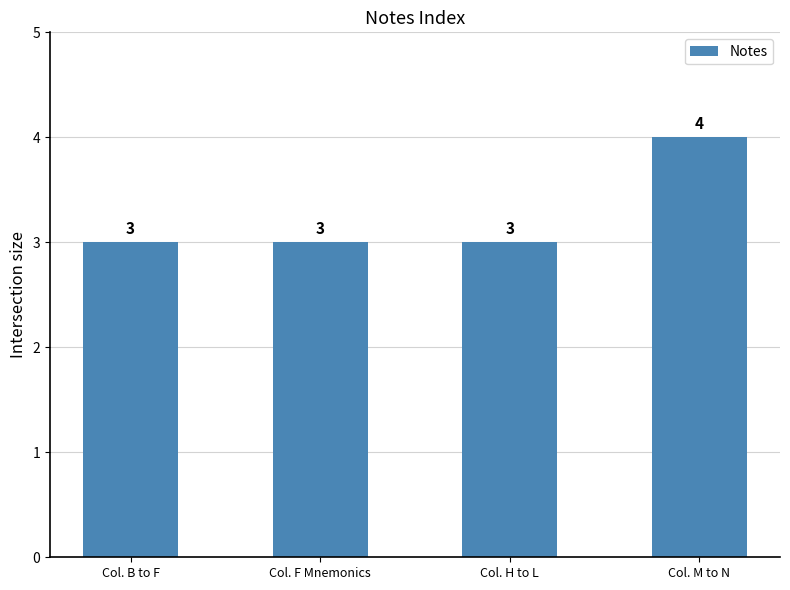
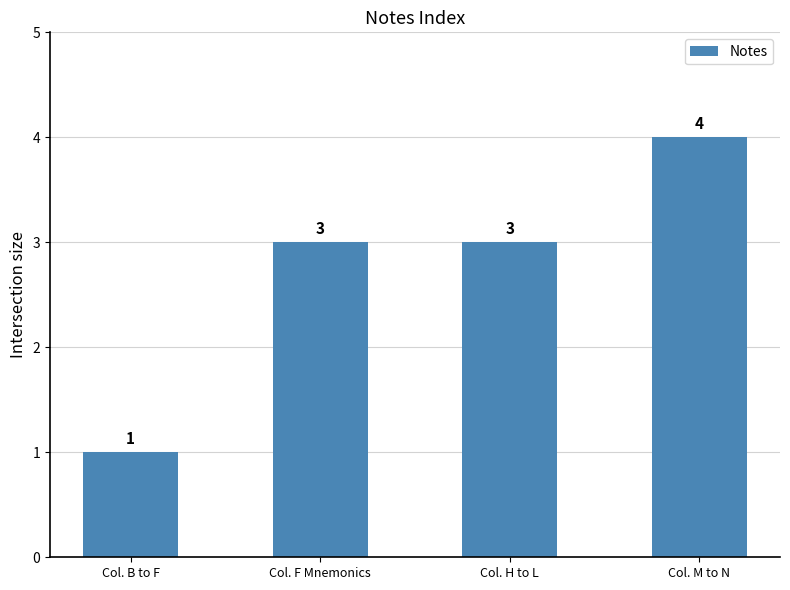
Col. B to F: 3 -> 1
